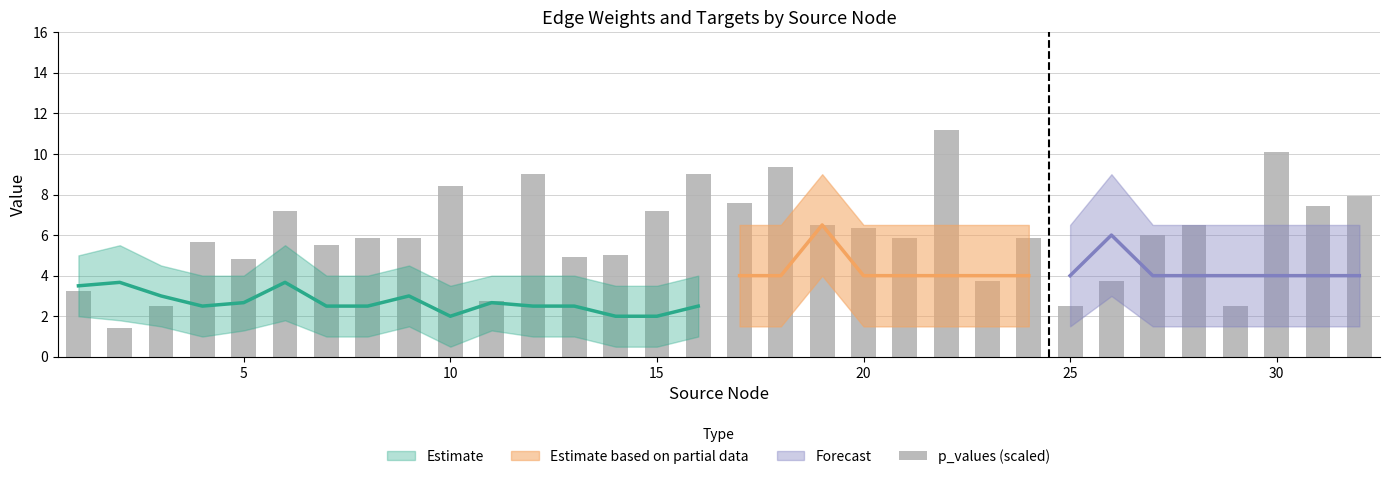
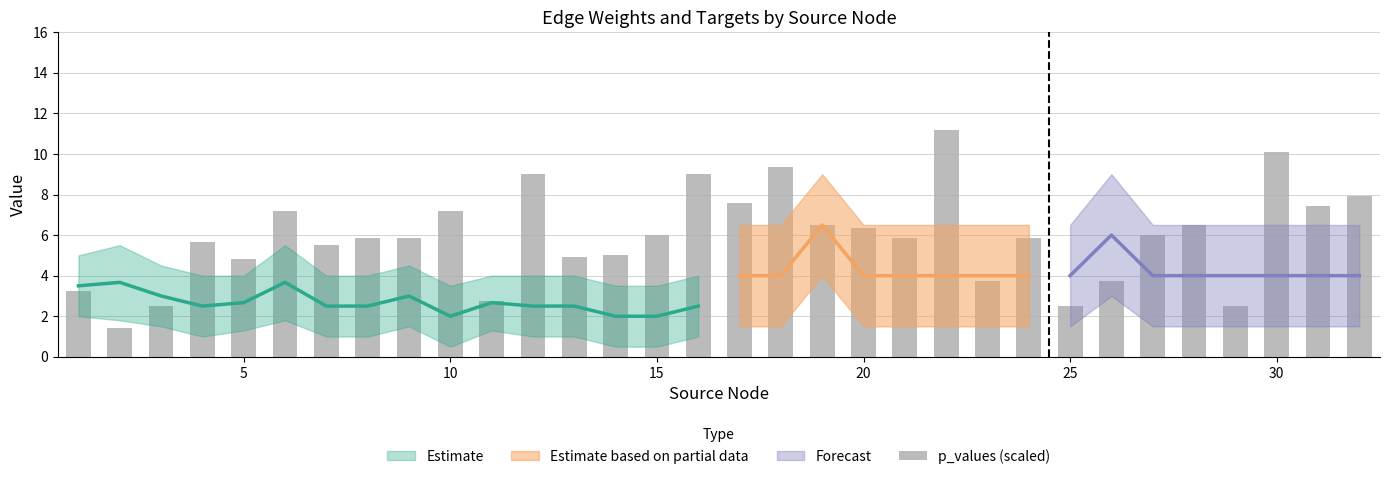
p_values (scaled), 10: 8.4 -> 7.2
p_values (scaled), 15: 7.2 -> 6.0
